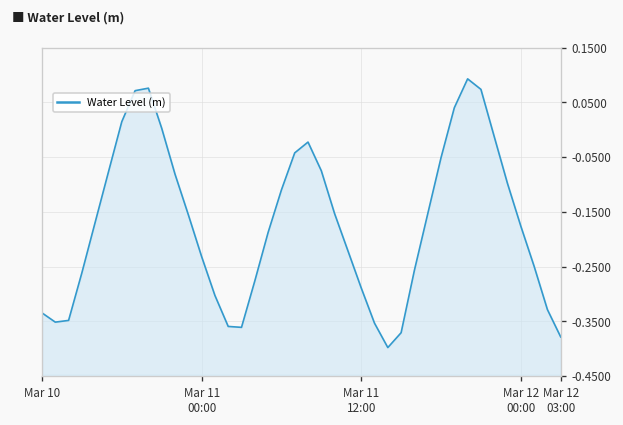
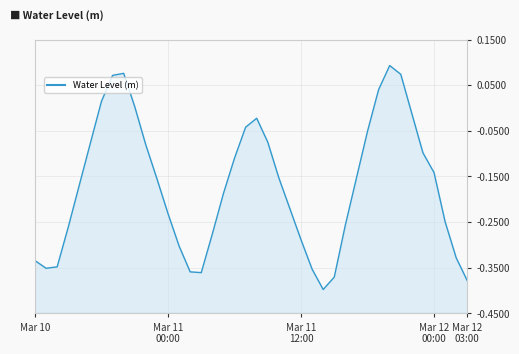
Mar 12 00:00: -0.18 -> -0.14
